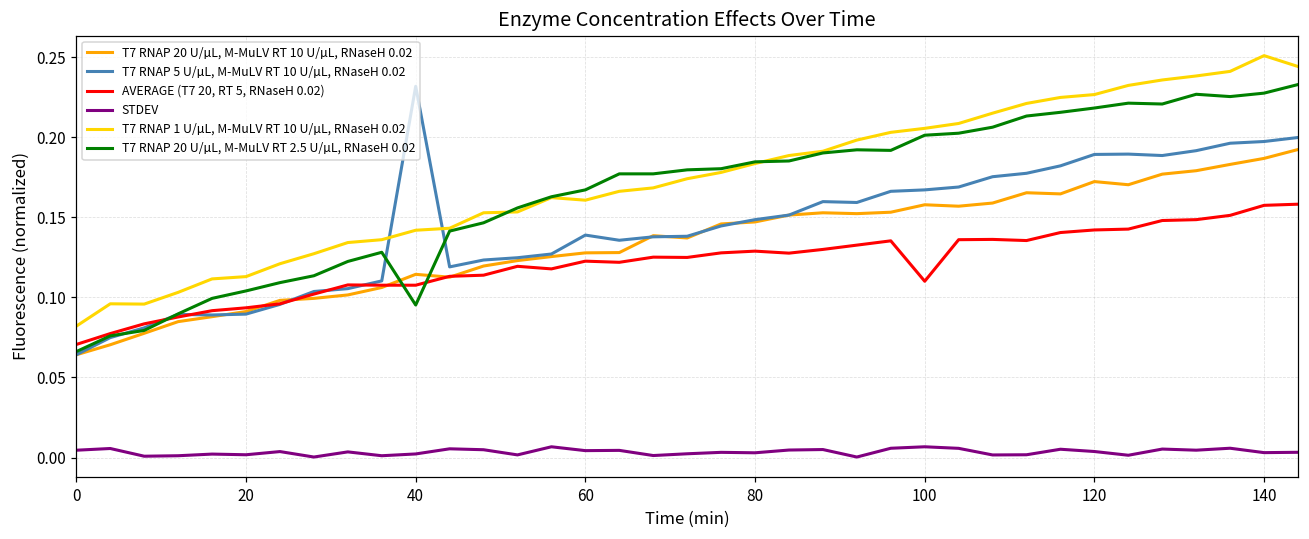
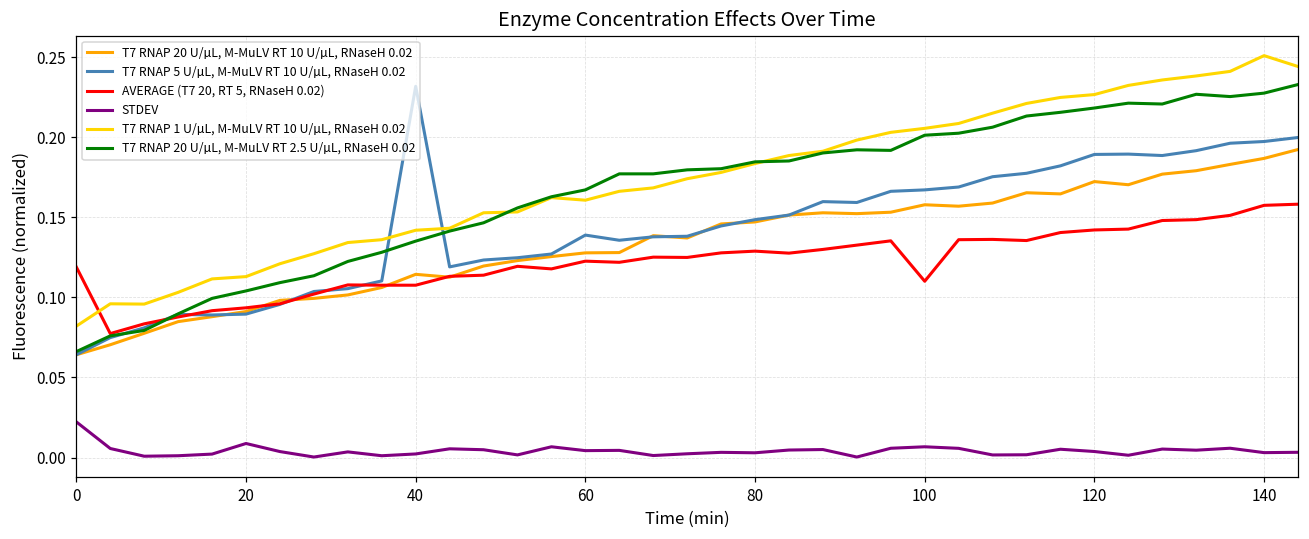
AVERAGE (T7 20, RT 5, RNaseH 0.02), 0: 0.071 -> 0.119
STDEV, 0: 0.005 -> 0.022
STDEV, 20: 0.002 -> 0.009
T7 RNAP 20 U/µL, M-MuLV RT 2.5 U/µL, RNaseH 0.02, 40: 0.095 -> 0.135
